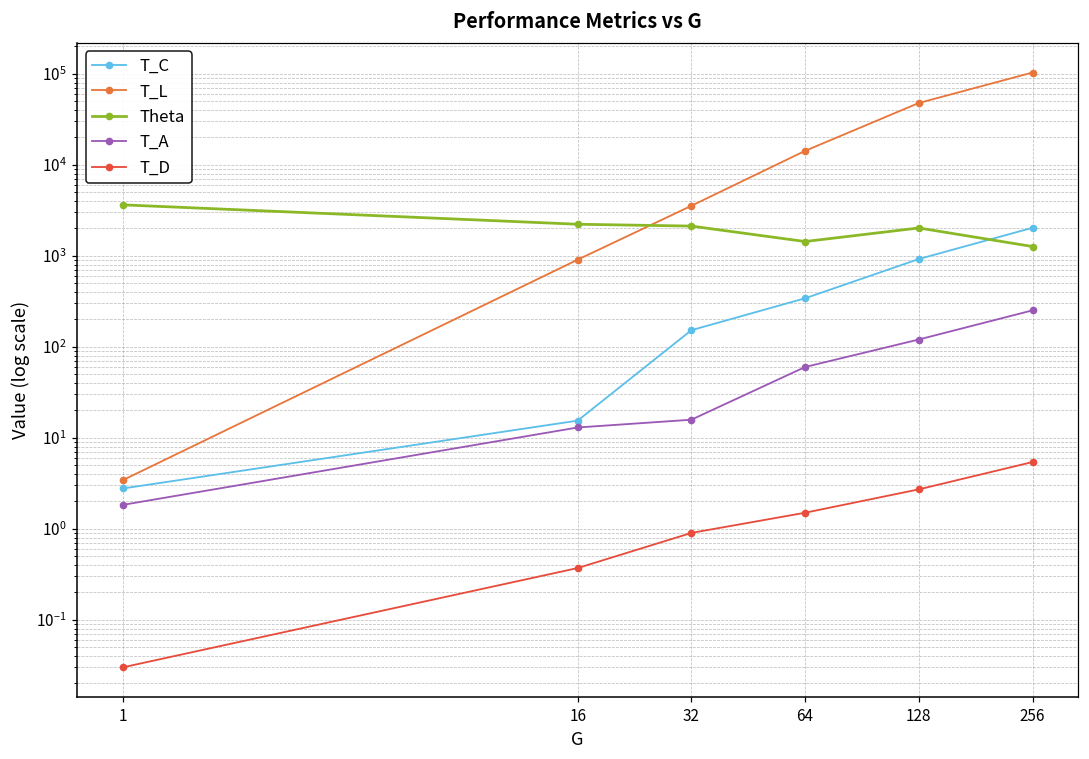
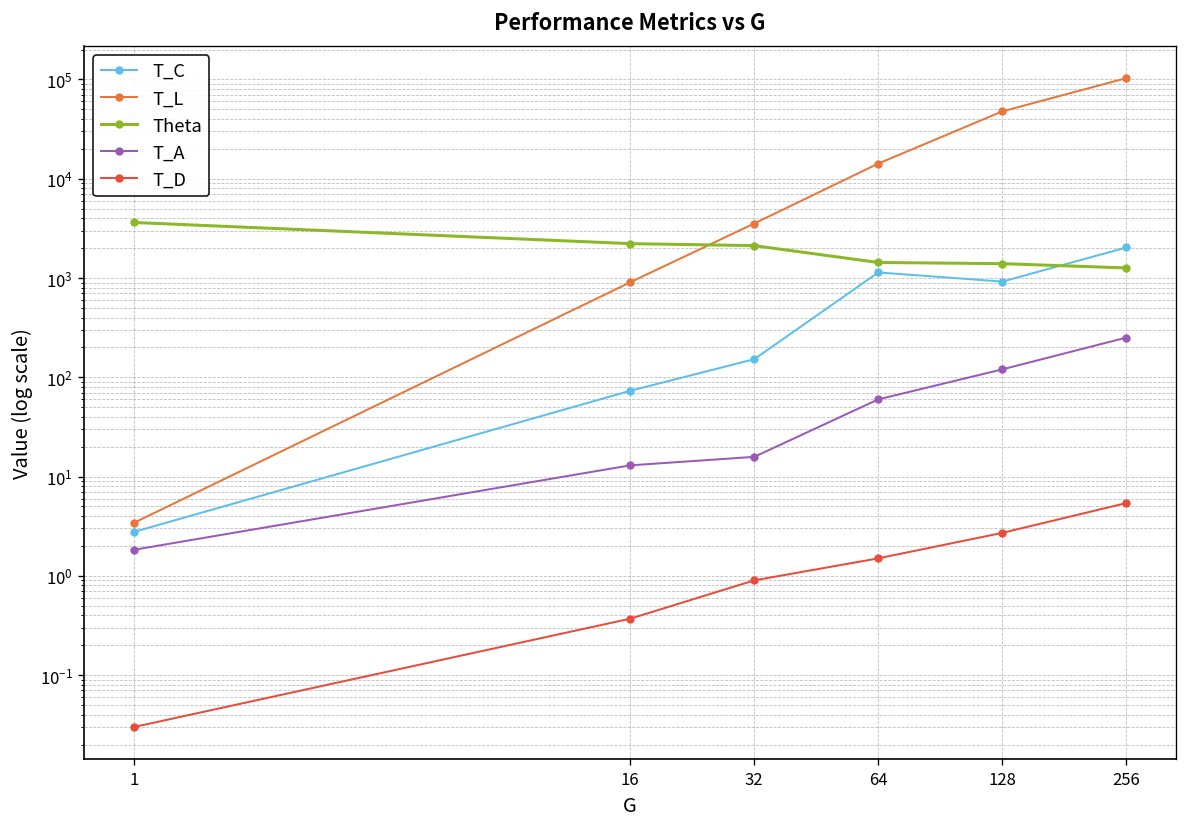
T_C, 16: 15 -> 70
T_C, 64: 340 -> 1100
Theta, 128: 2000 -> 1400
